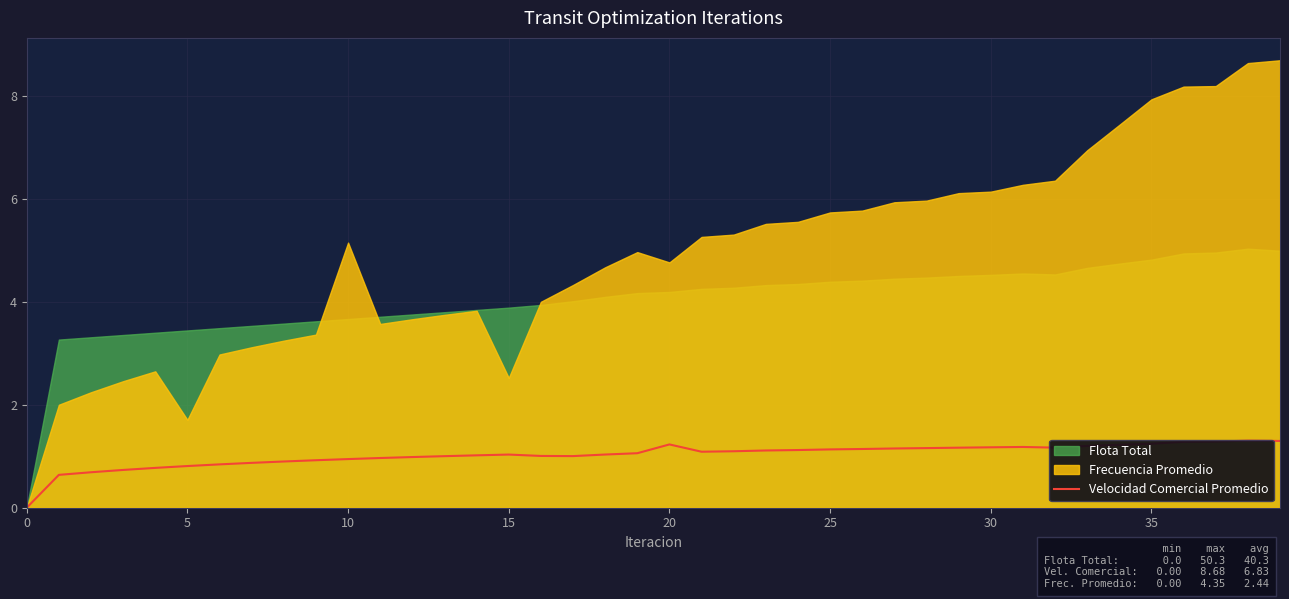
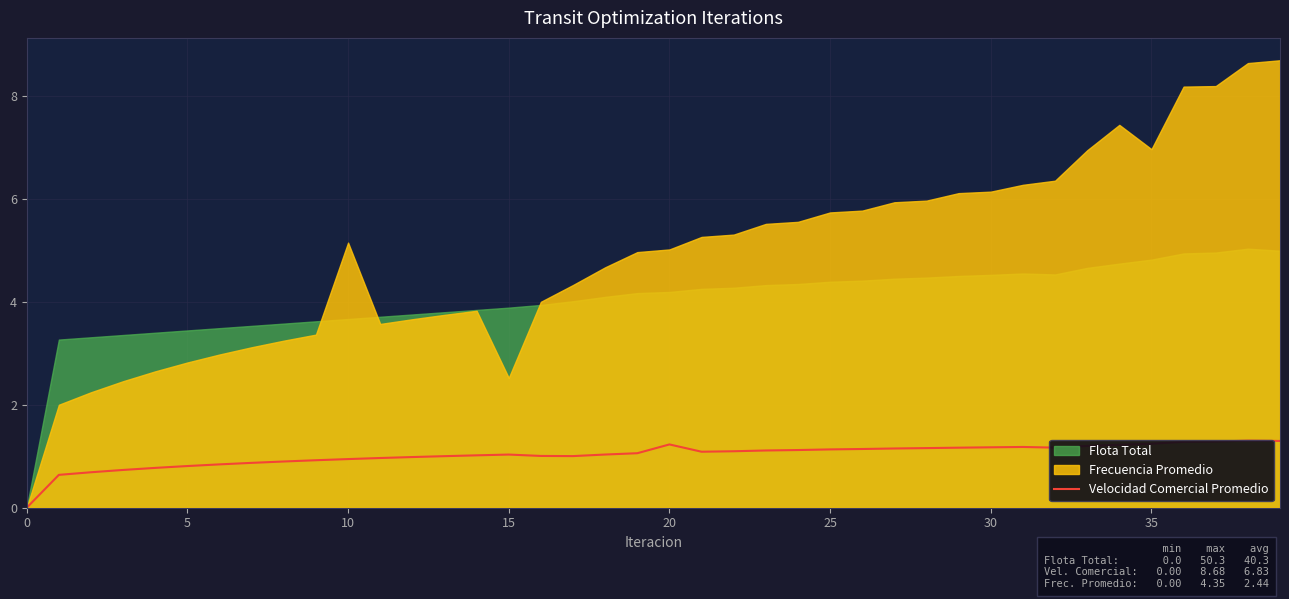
Frecuencia Promedio, 5: 1.7 -> 2.8
Frecuencia Promedio, 20: 4.8 -> 5.0
Frecuencia Promedio, 35: 7.9 -> 7.0
